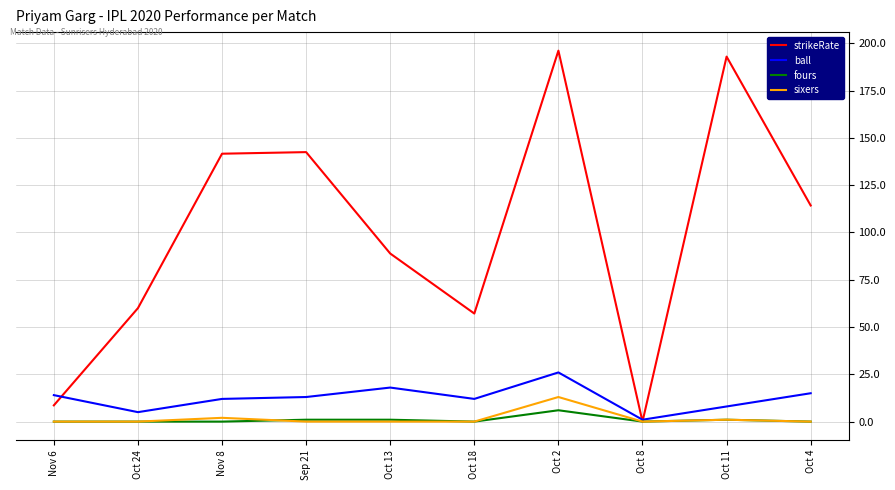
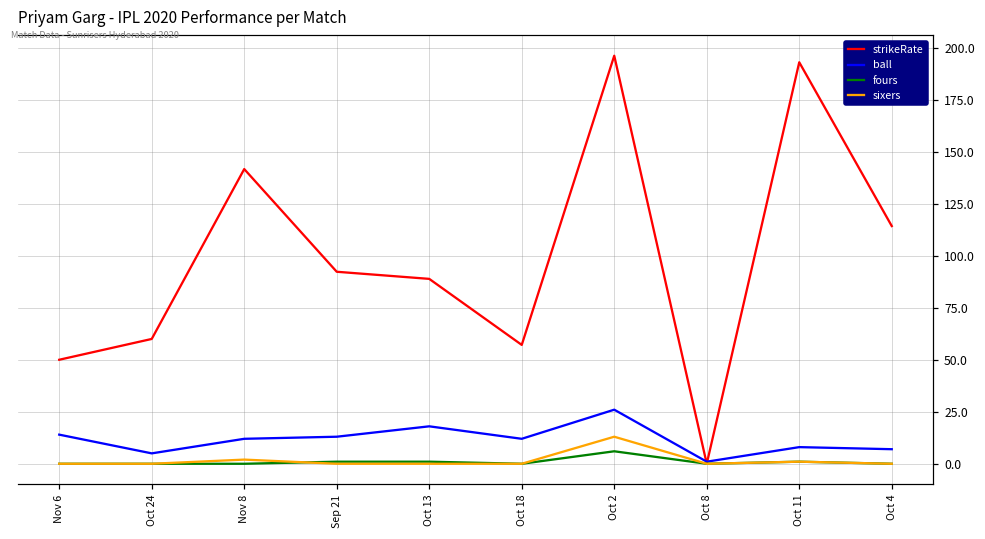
strikeRate, Nov 6: 9 -> 50
strikeRate, Sep 21: 143 -> 92
ball, Oct 4: 15 -> 7
